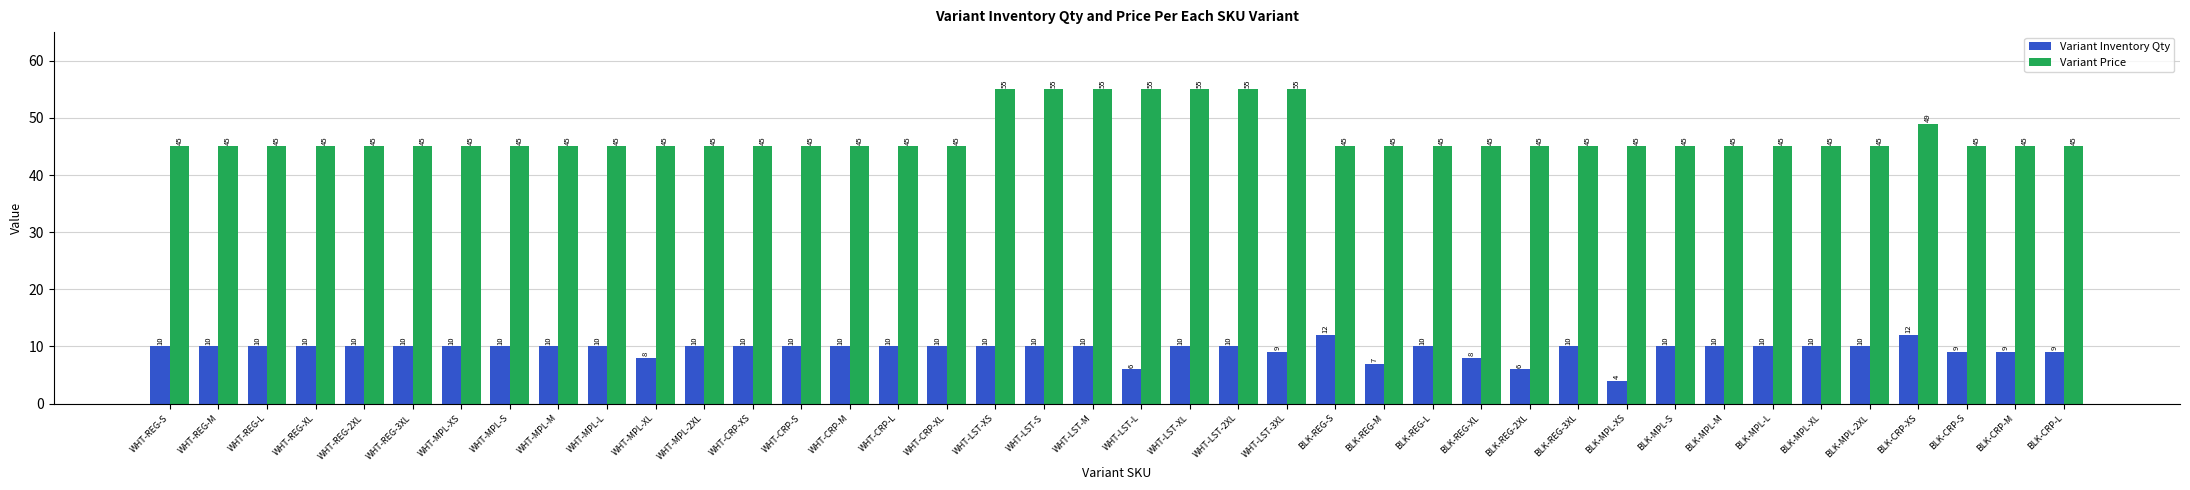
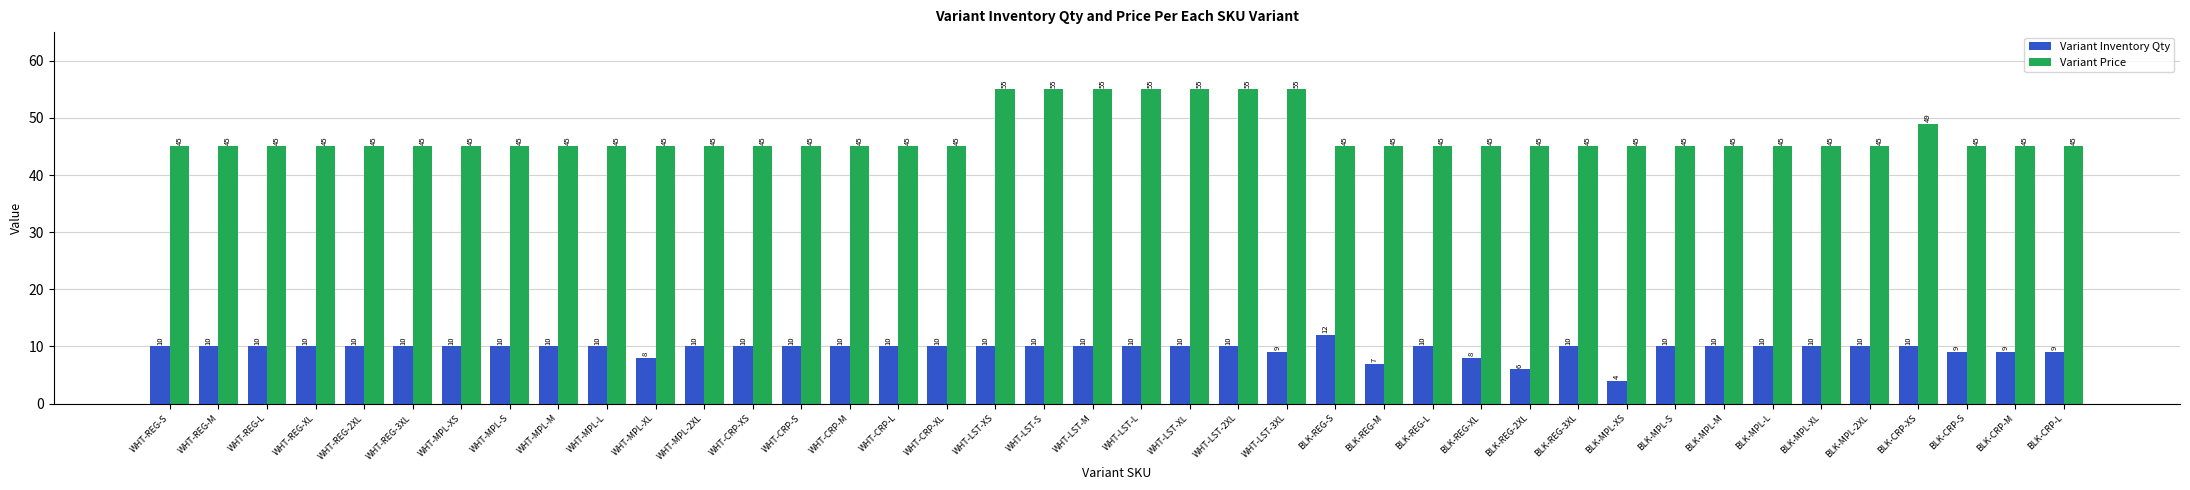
Variant Inventory Qty, WHT-LST-L: 6 -> 10
Variant Inventory Qty, BLK-CRP-XS: 12 -> 10
